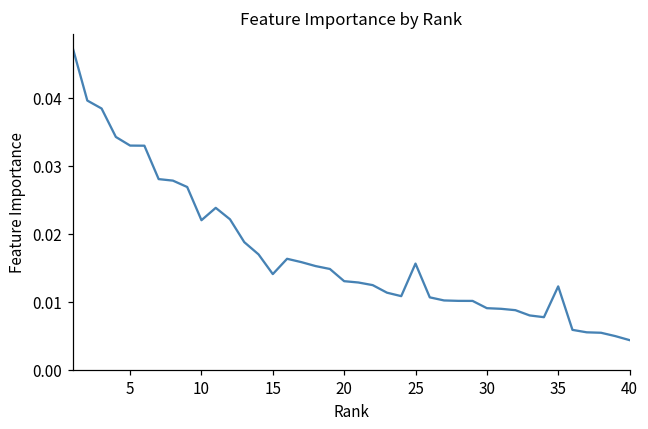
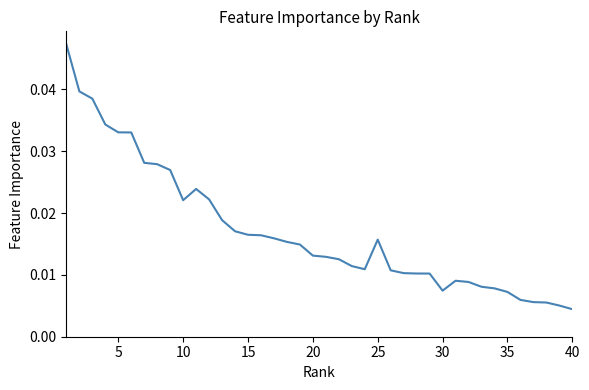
15: 0.014 -> 0.016
30: 0.009 -> 0.007
35: 0.012 -> 0.007
